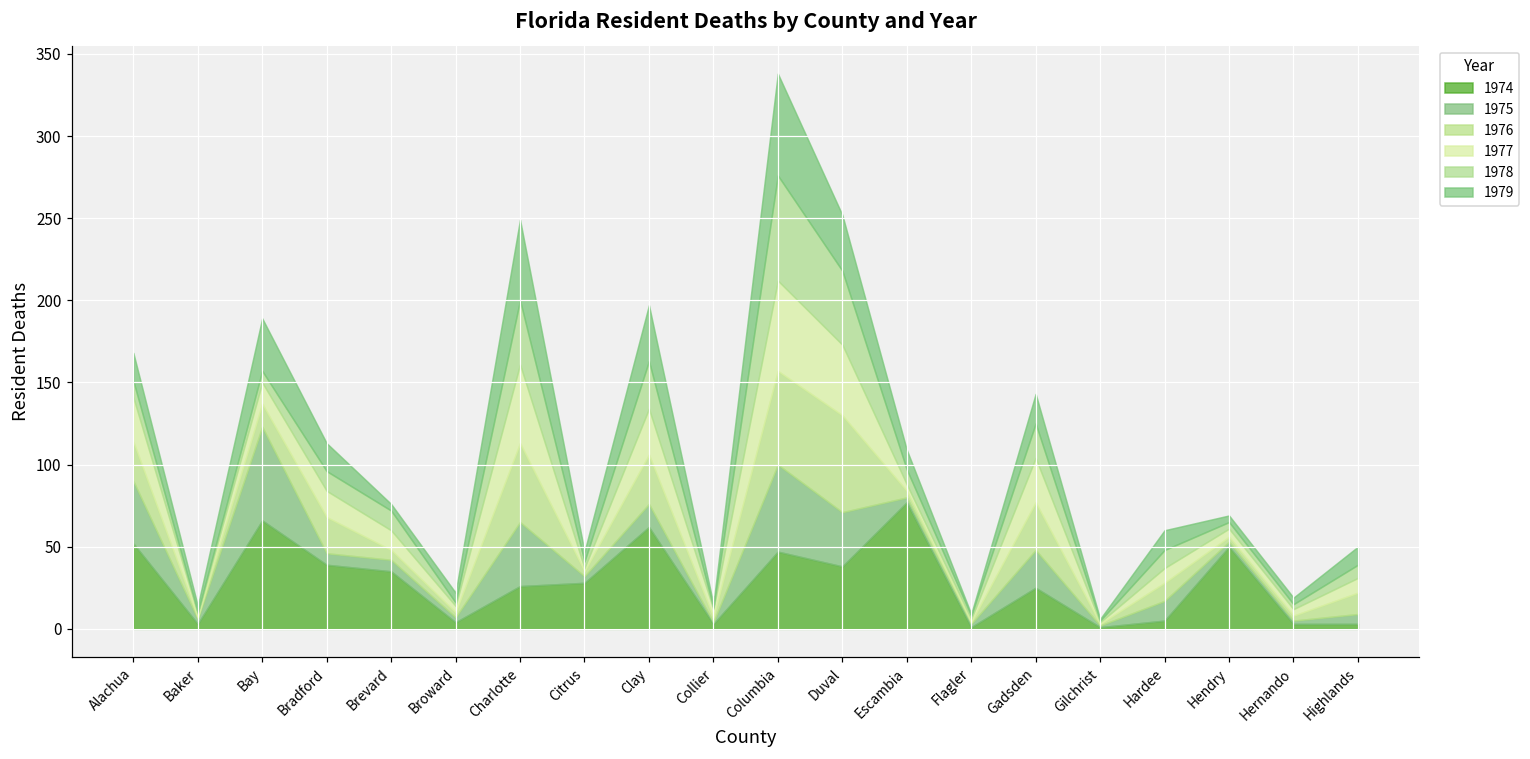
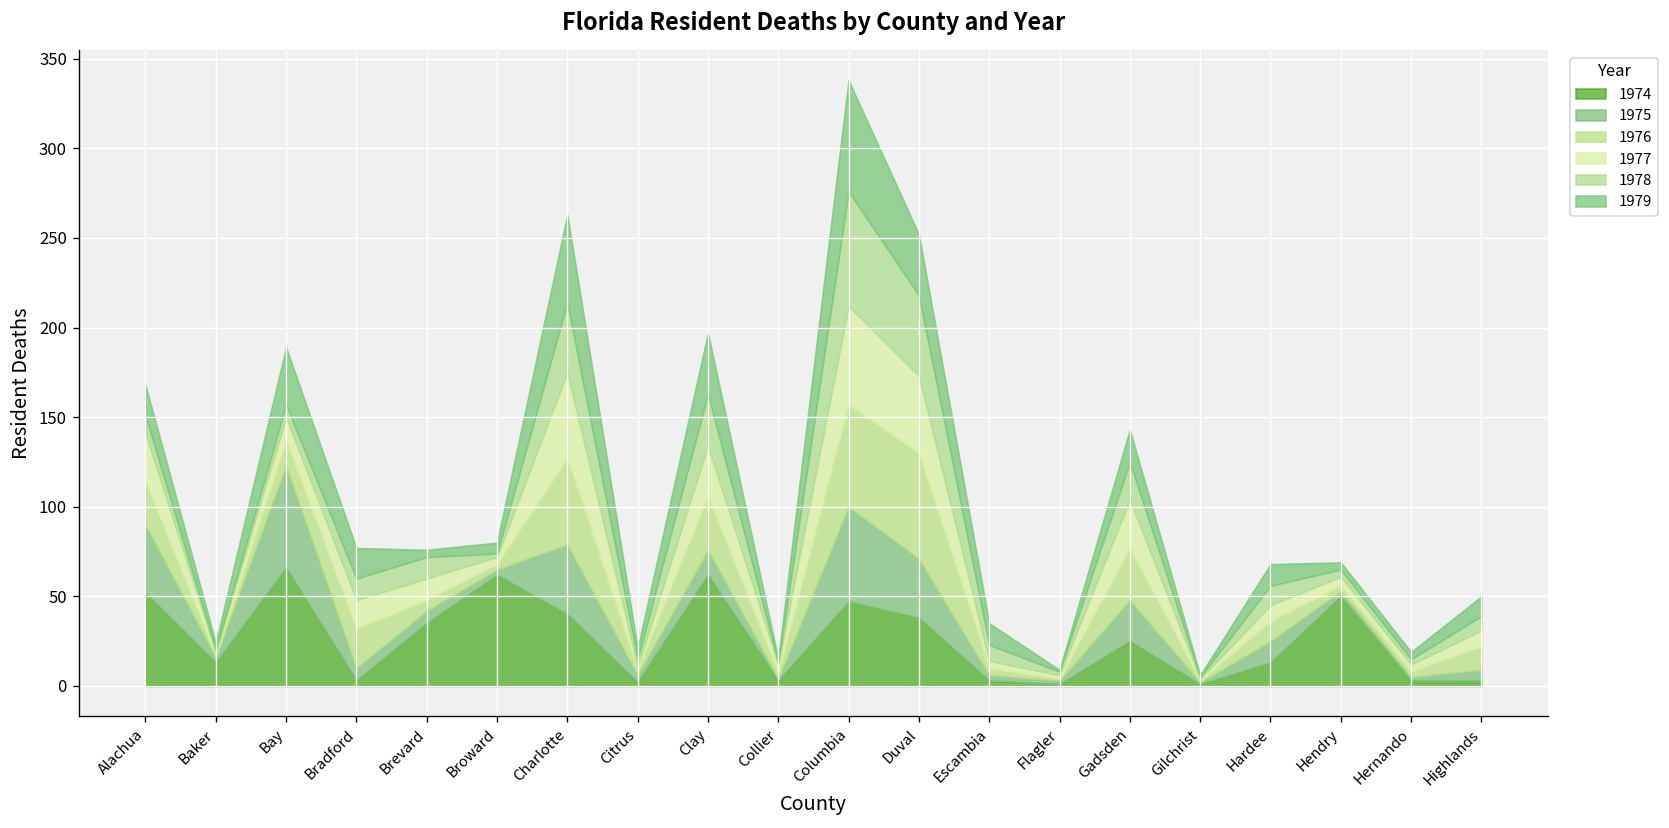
1974, Baker: 3 -> 13
1974, Bradford: 39 -> 3
1974, Broward: 4 -> 62
1974, Charlotte: 26 -> 40
1974, Citrus: 28 -> 2
1974, Escambia: 77 -> 3
1974, Hardee: 5 -> 13
